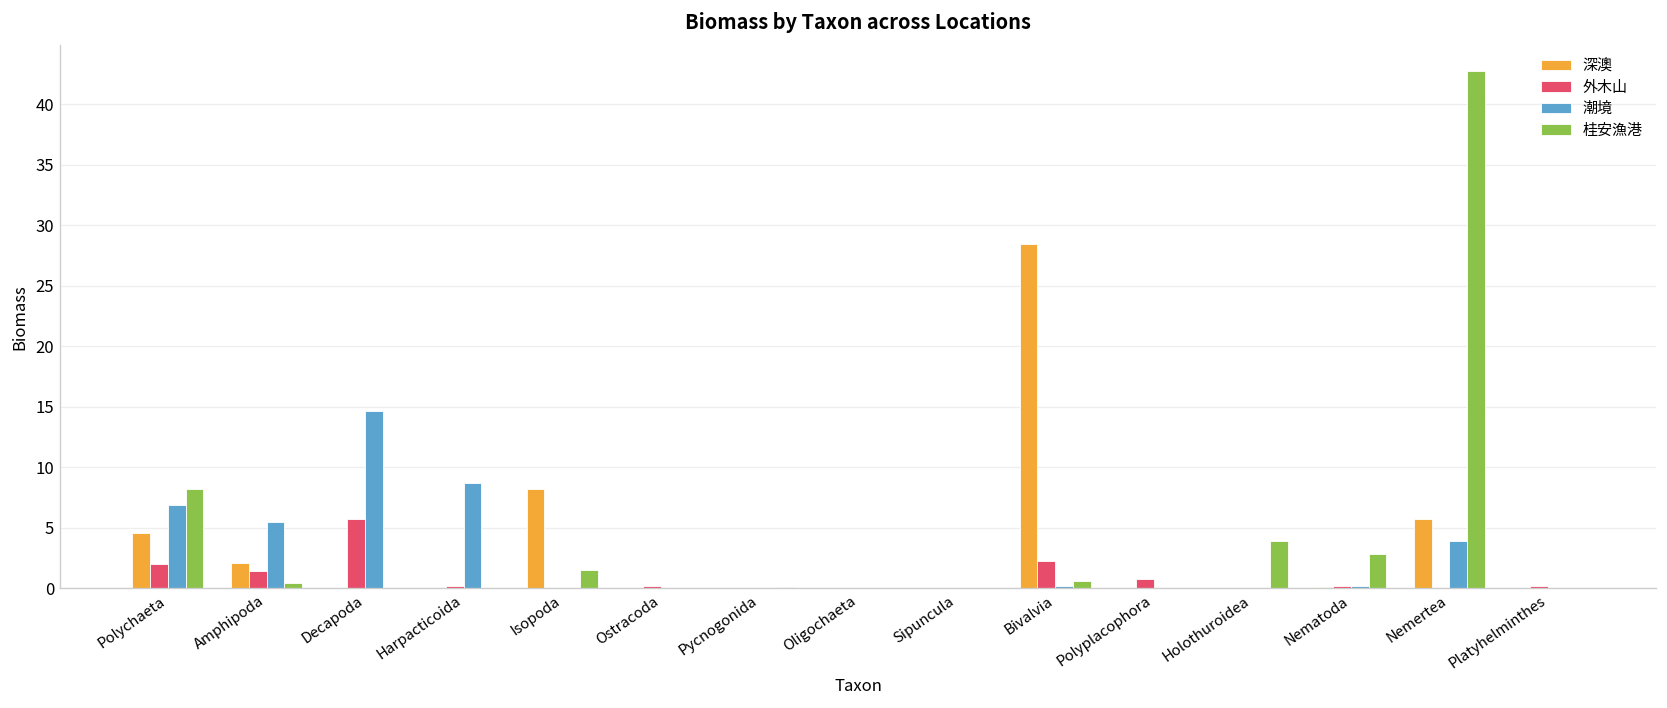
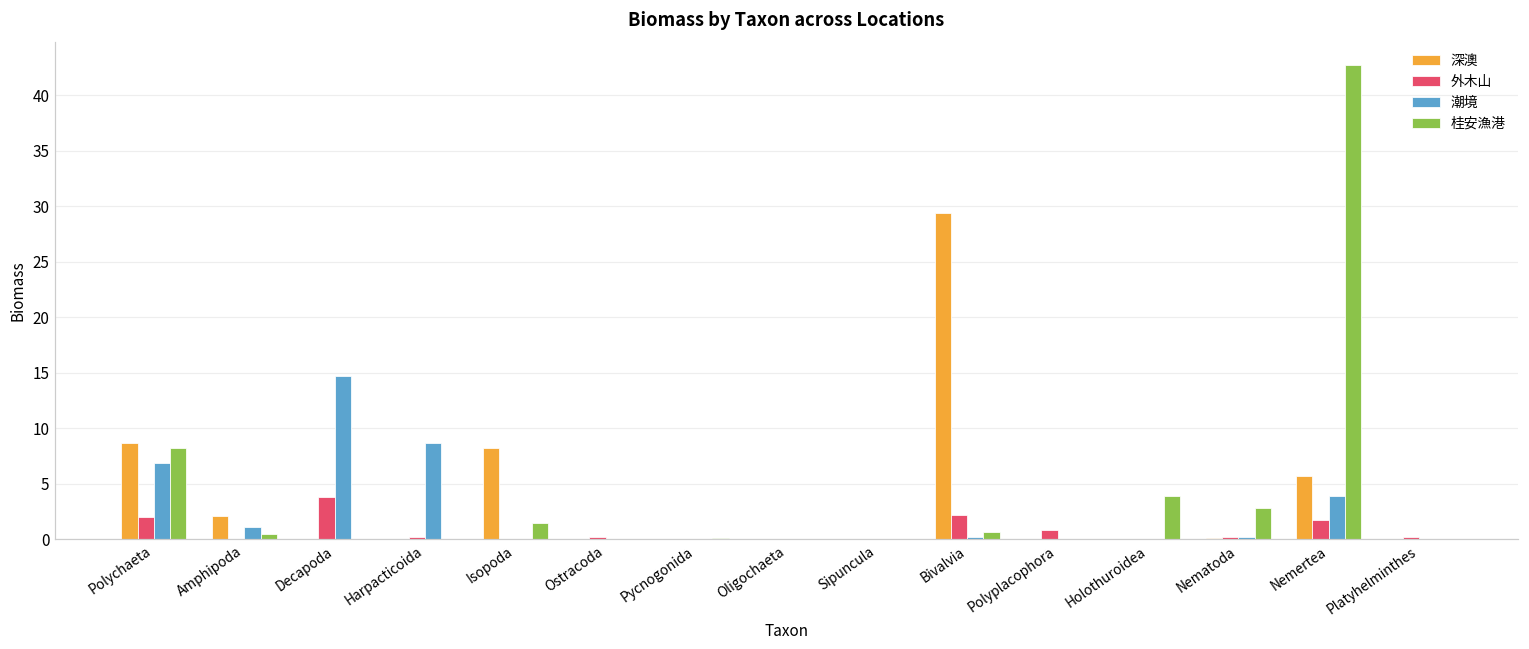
深澳, Polychaeta: 4.6 -> 8.7
外木山, Amphipoda: 1.5 -> 0.0
潮境, Amphipoda: 5.5 -> 1.1
外木山, Decapoda: 5.7 -> 3.8
深澳, Bivalvia: 28.5 -> 29.4
外木山, Nemertea: 0.1 -> 1.7
